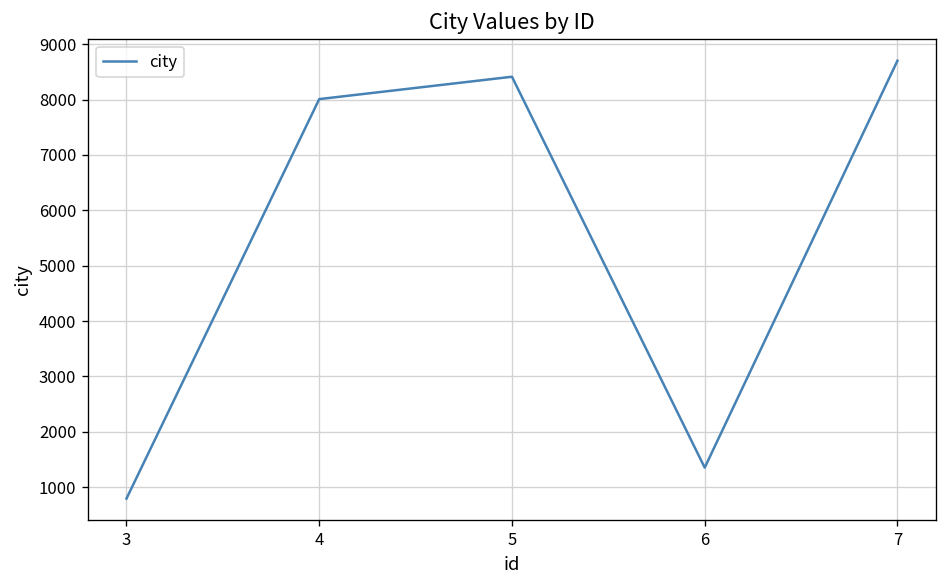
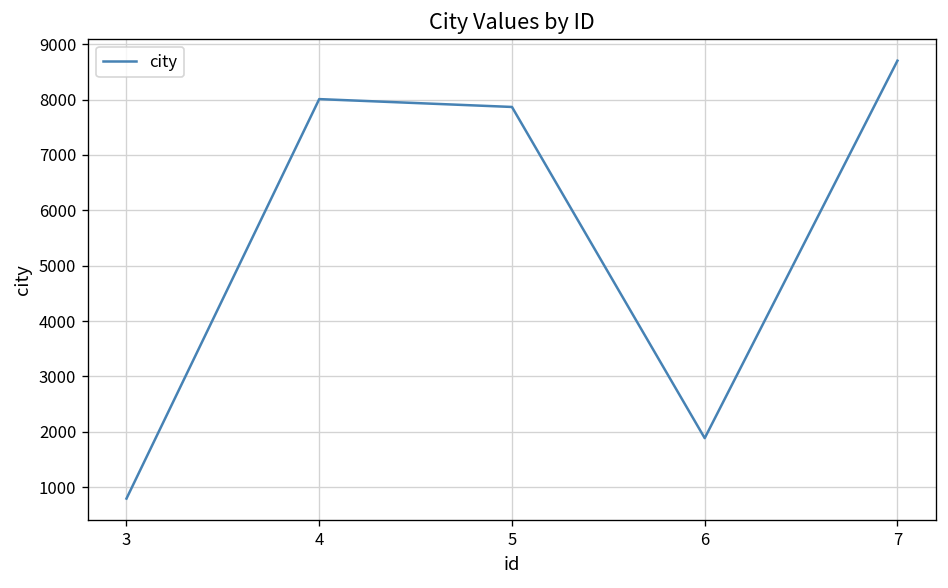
5: 8400 -> 7900
6: 1400 -> 1900
